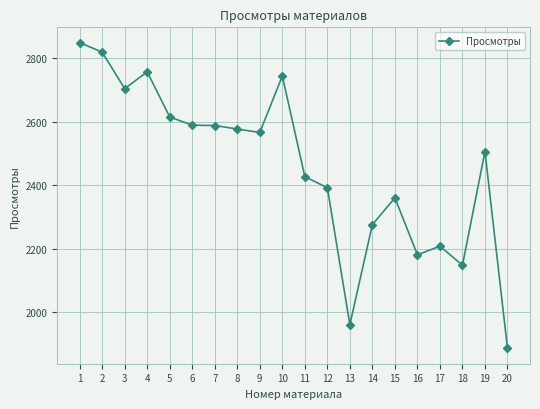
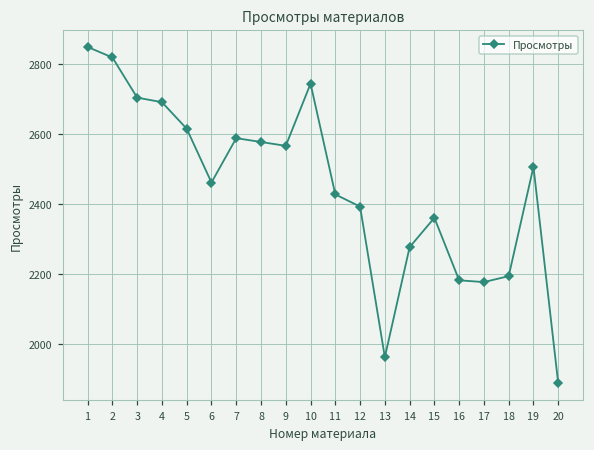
4: 2760 -> 2690
6: 2590 -> 2460
17: 2210 -> 2180
18: 2150 -> 2190
